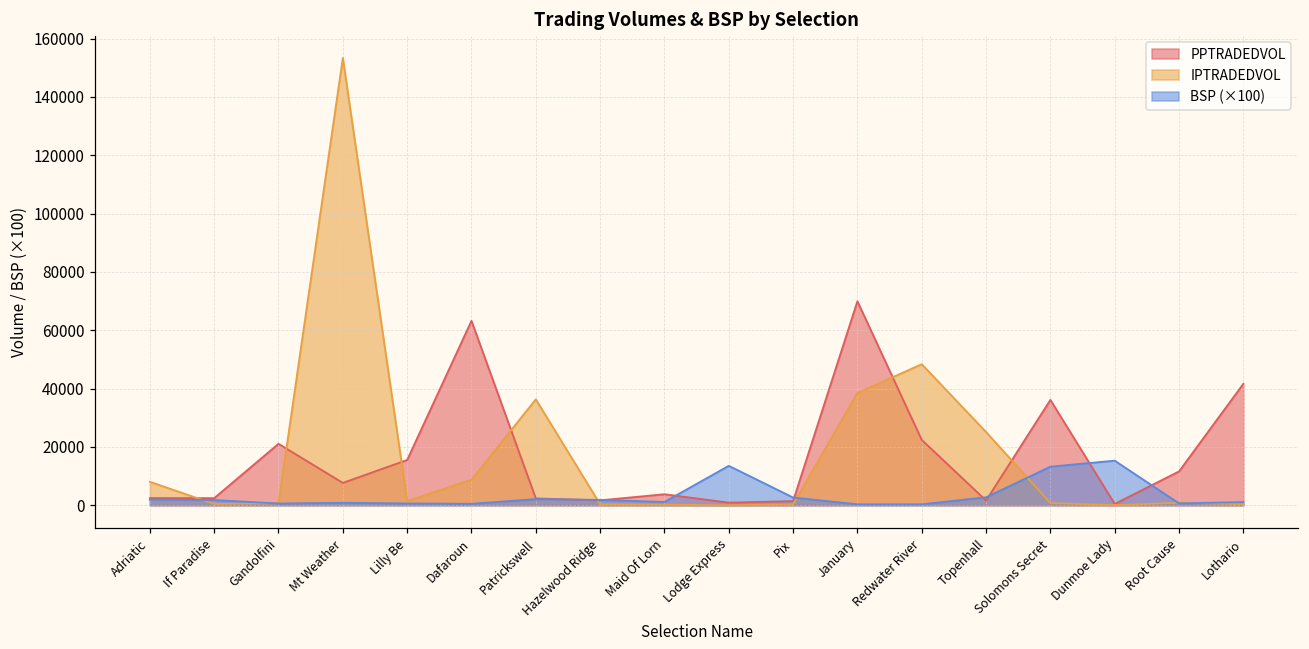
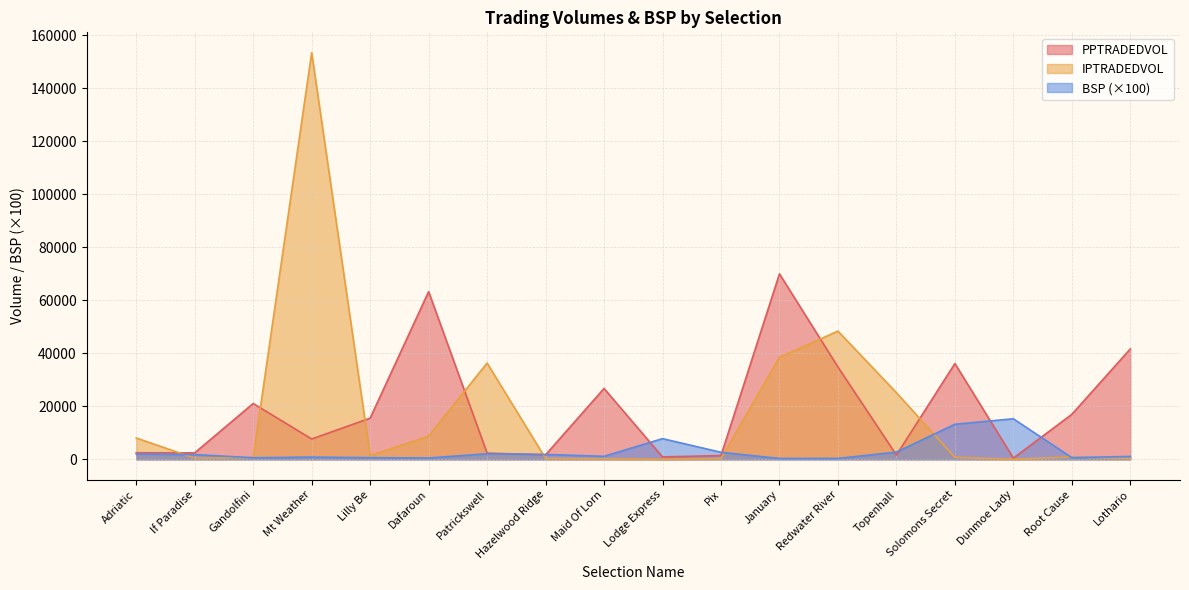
PPTRADEDVOL, Maid Of Lorn: 4000 -> 27000
BSP (×100), Lodge Express: 14000 -> 8000
PPTRADEDVOL, Redwater River: 22000 -> 35000
PPTRADEDVOL, Root Cause: 12000 -> 17000
